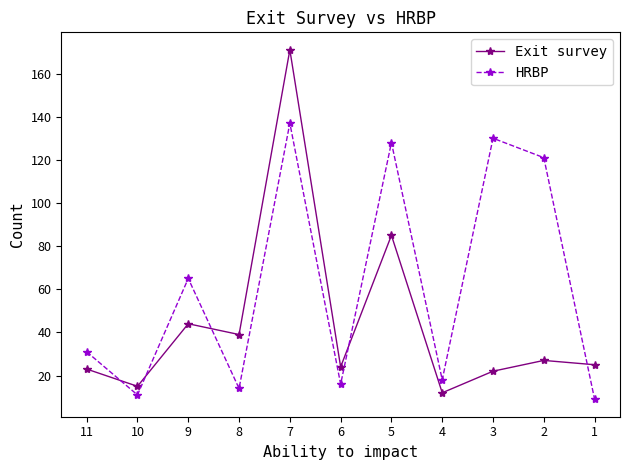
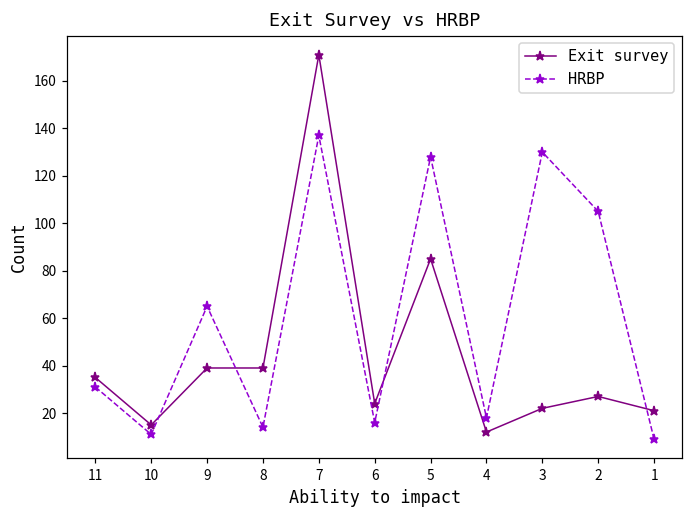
Exit survey, 11: 23 -> 35
Exit survey, 9: 44 -> 39
HRBP, 2: 121 -> 105
Exit survey, 1: 25 -> 21
